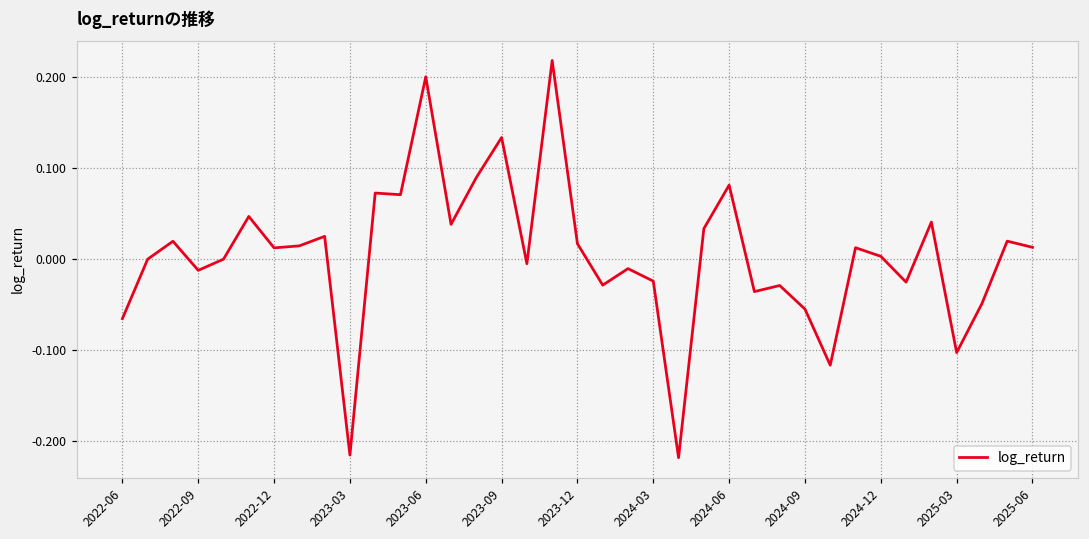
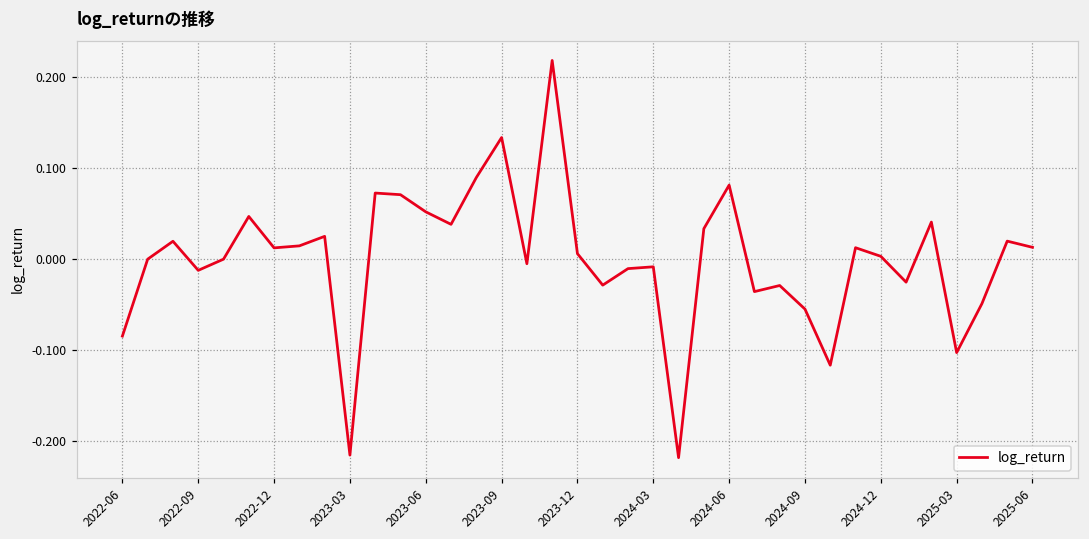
2022-06: -0.07 -> -0.08
2023-06: 0.20 -> 0.05
2023-12: 0.02 -> 0.01
2024-03: -0.02 -> -0.01
